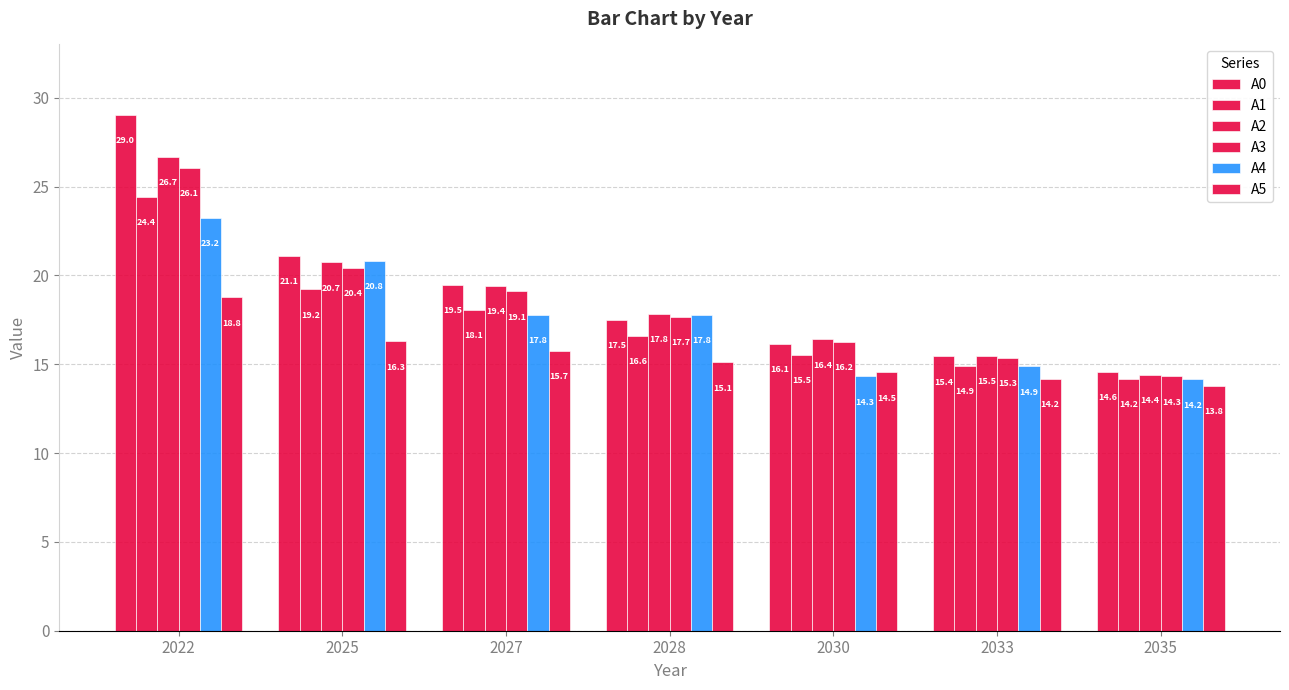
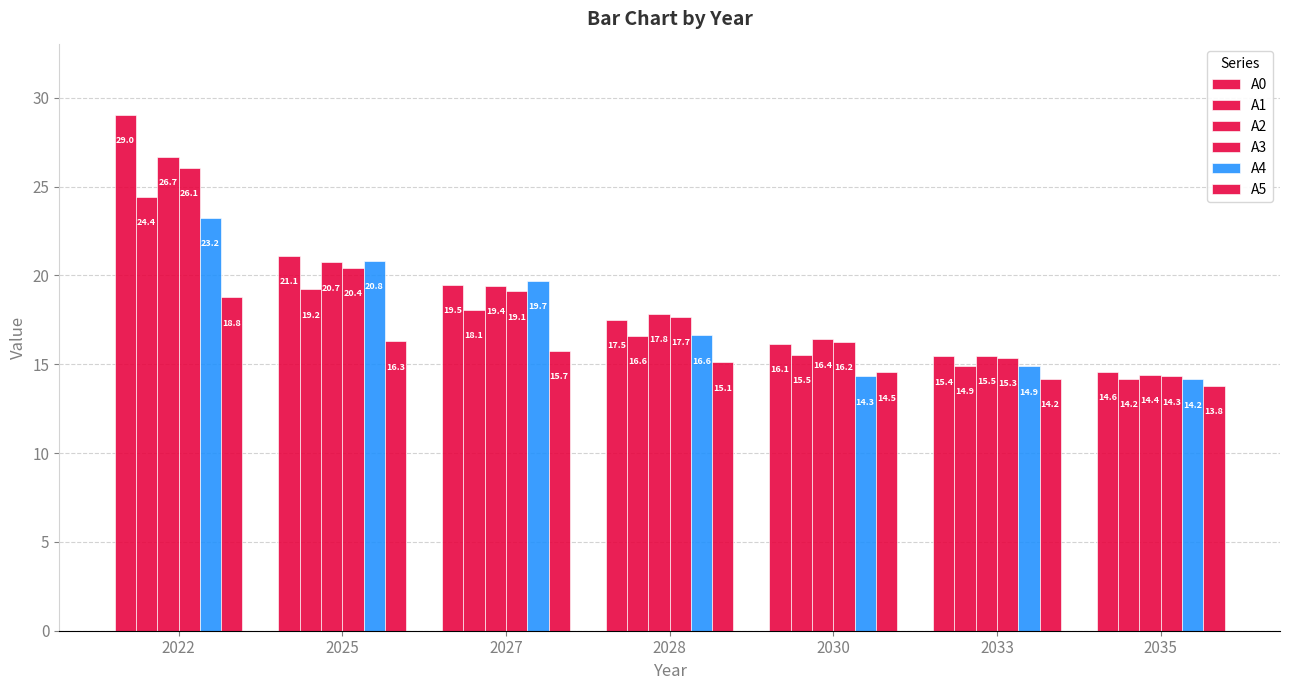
A4, 2027: 17.8 -> 19.7
A4, 2028: 17.8 -> 16.6
